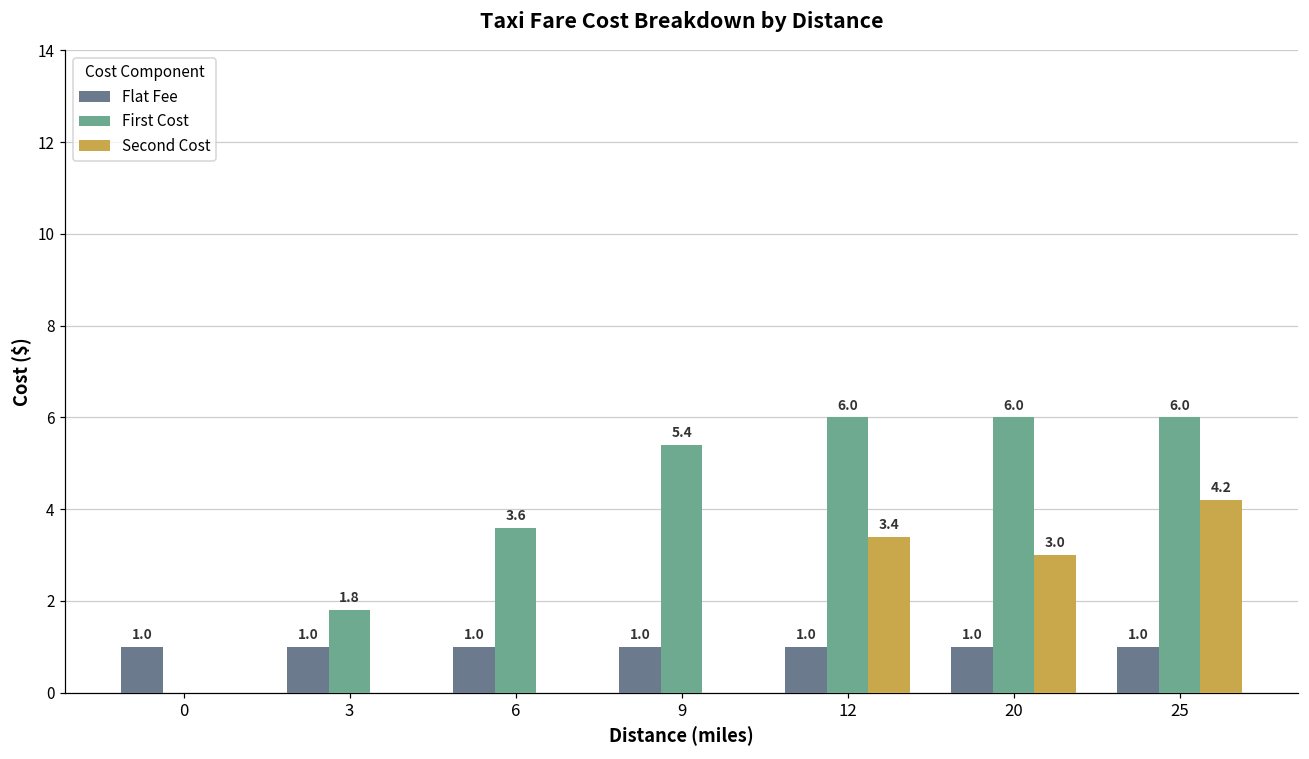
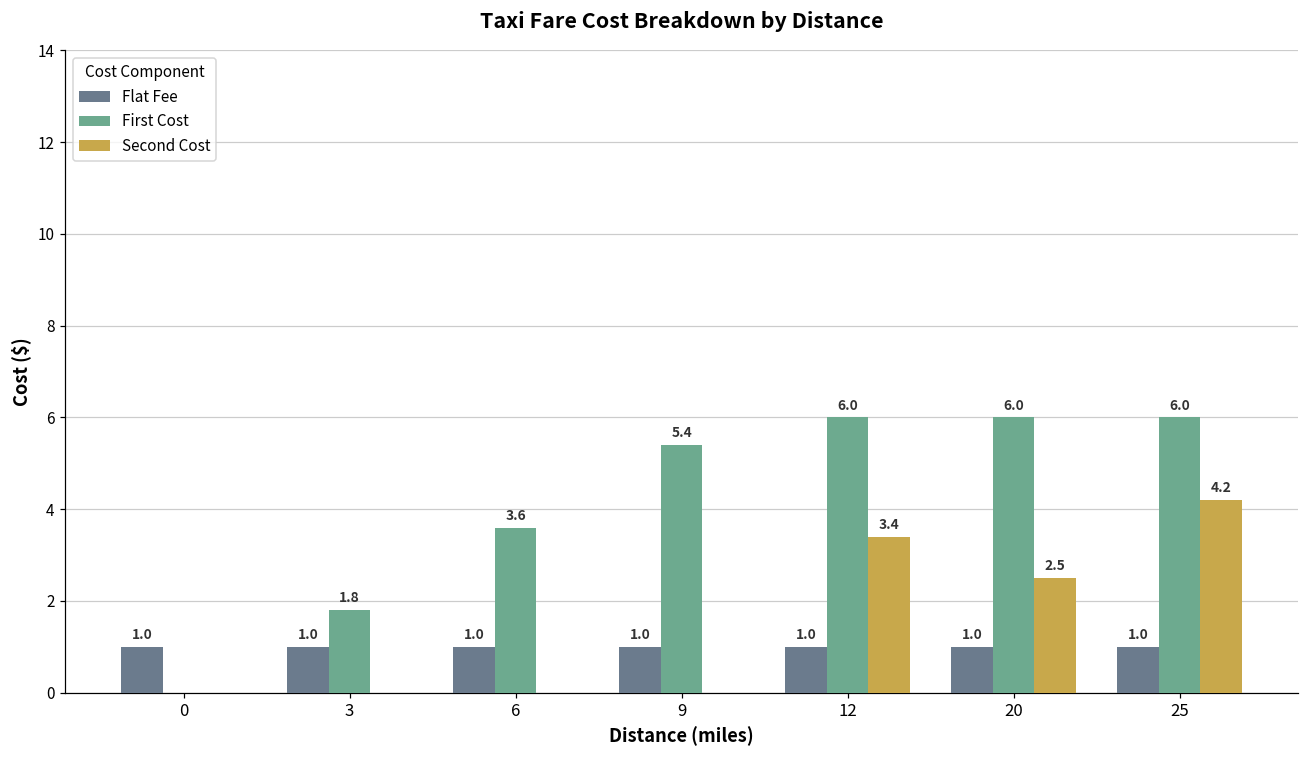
Second Cost, 20: 3.0 -> 2.5
